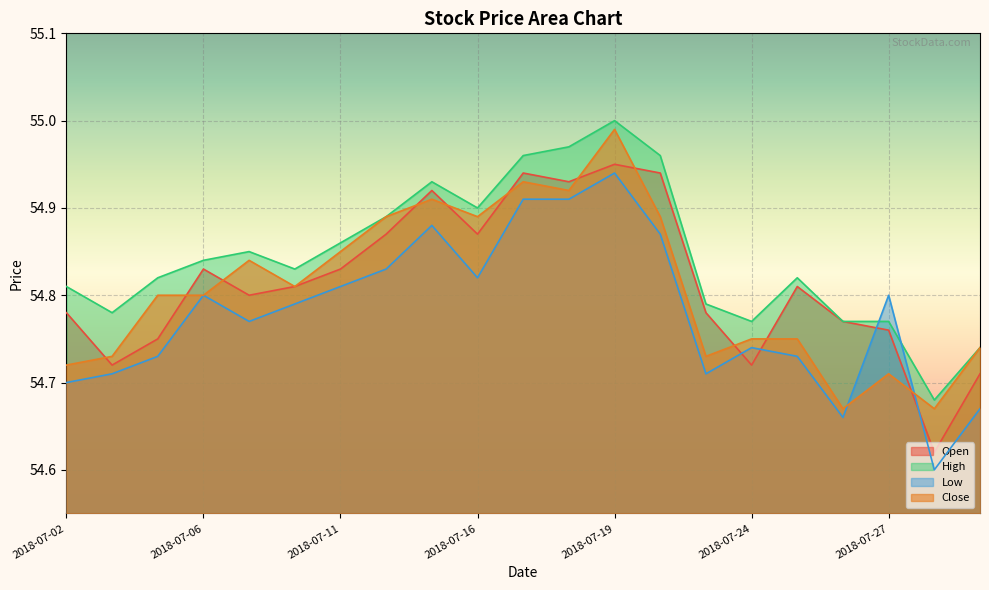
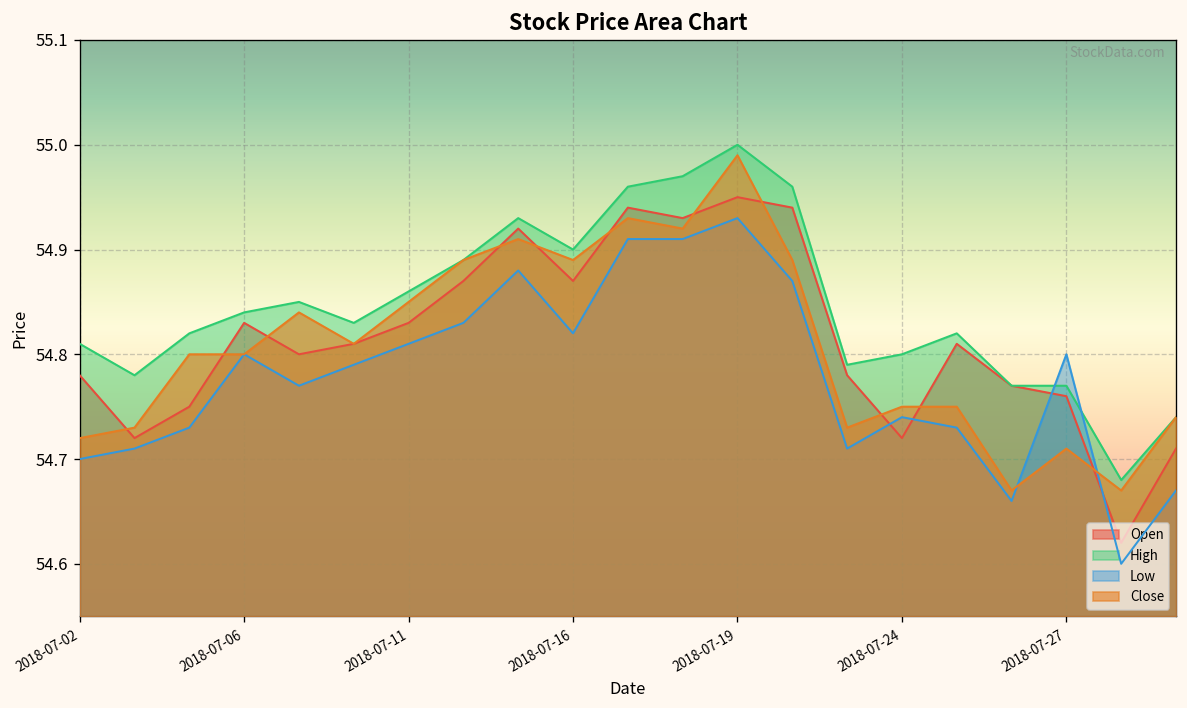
Low, 2018-07-19: 54.94 -> 54.93
High, 2018-07-24: 54.77 -> 54.80
